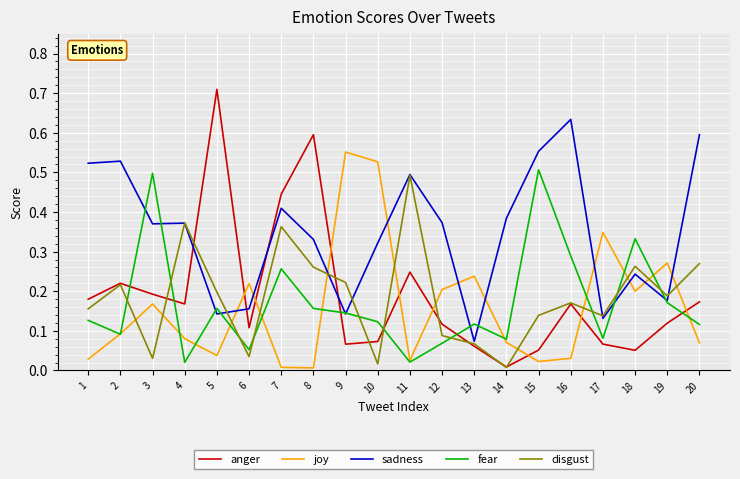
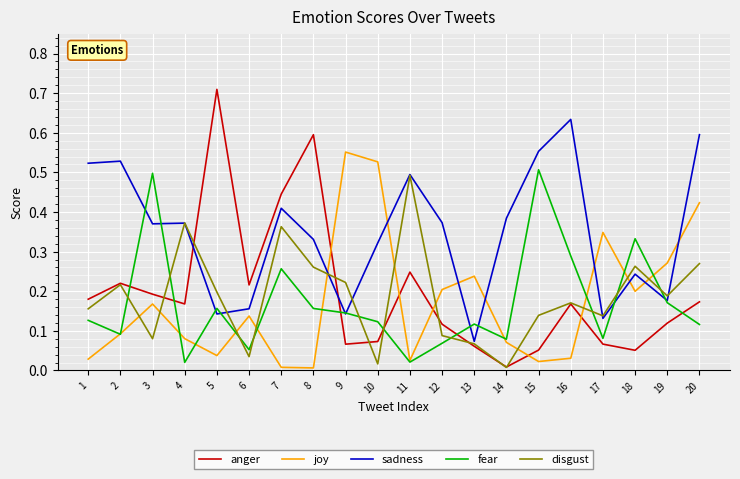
disgust, 3: 0.03 -> 0.08
anger, 6: 0.11 -> 0.22
joy, 6: 0.22 -> 0.14
joy, 20: 0.07 -> 0.42
